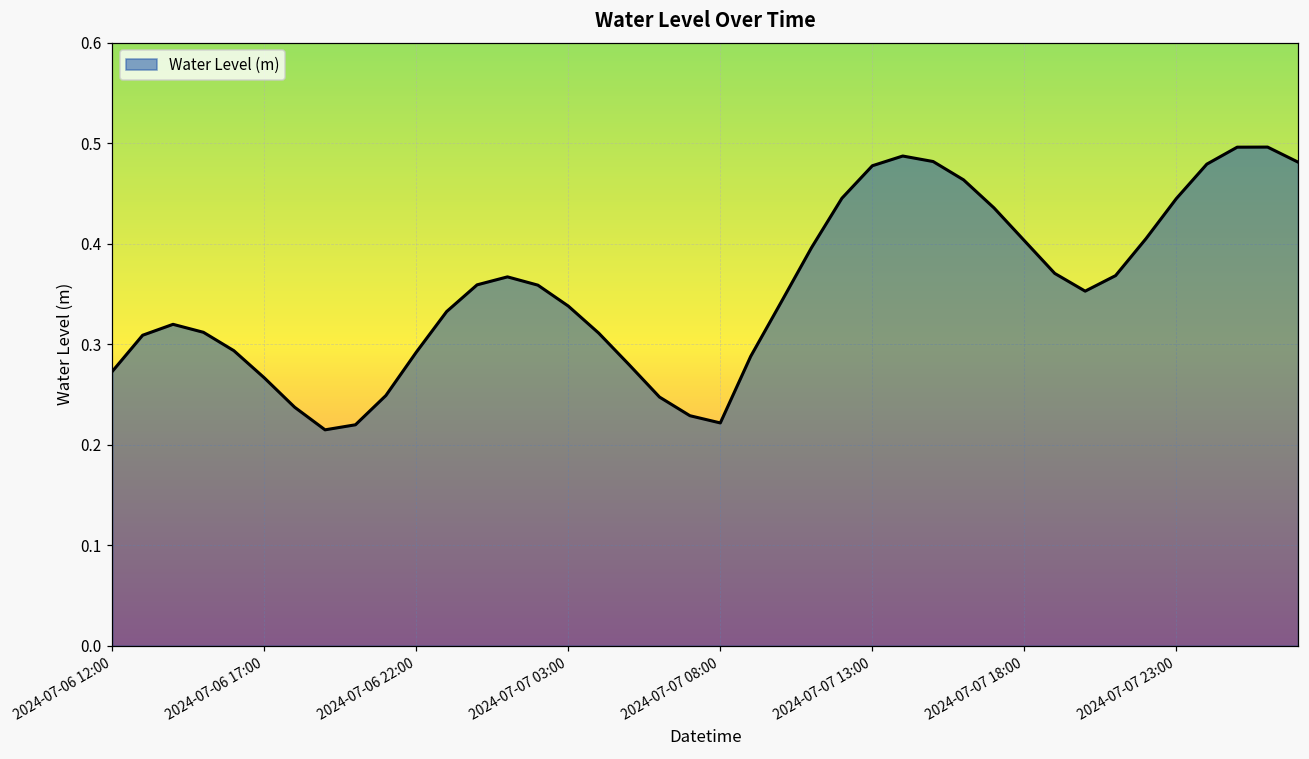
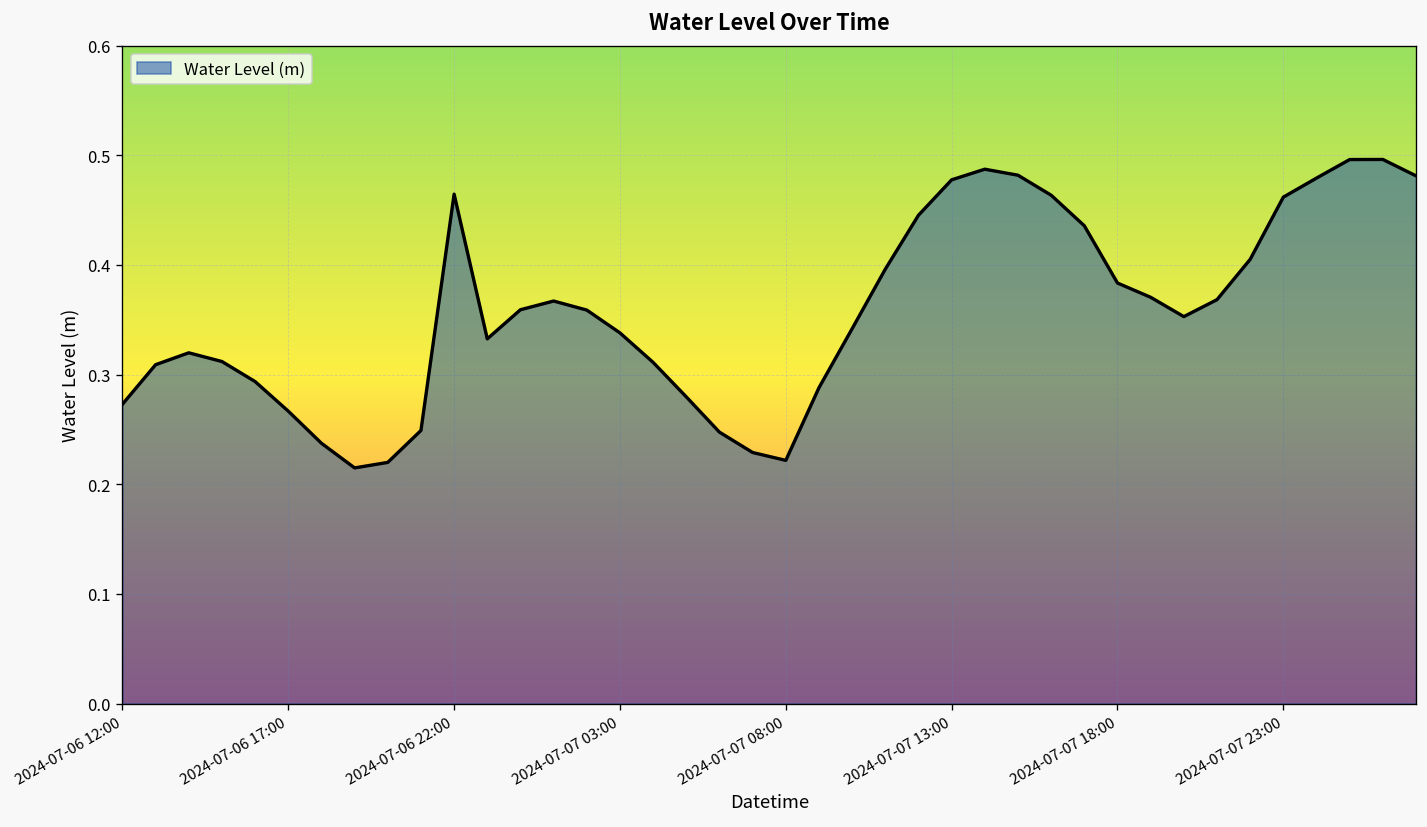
2024-07-06 22:00: 0.29 -> 0.46
2024-07-07 18:00: 0.40 -> 0.38
2024-07-07 23:00: 0.45 -> 0.46
